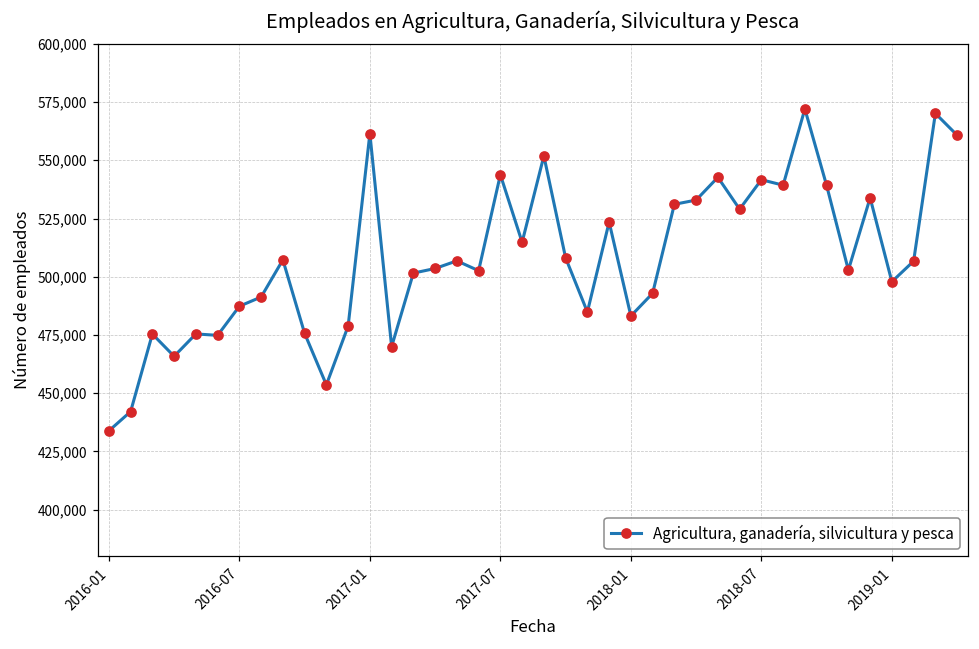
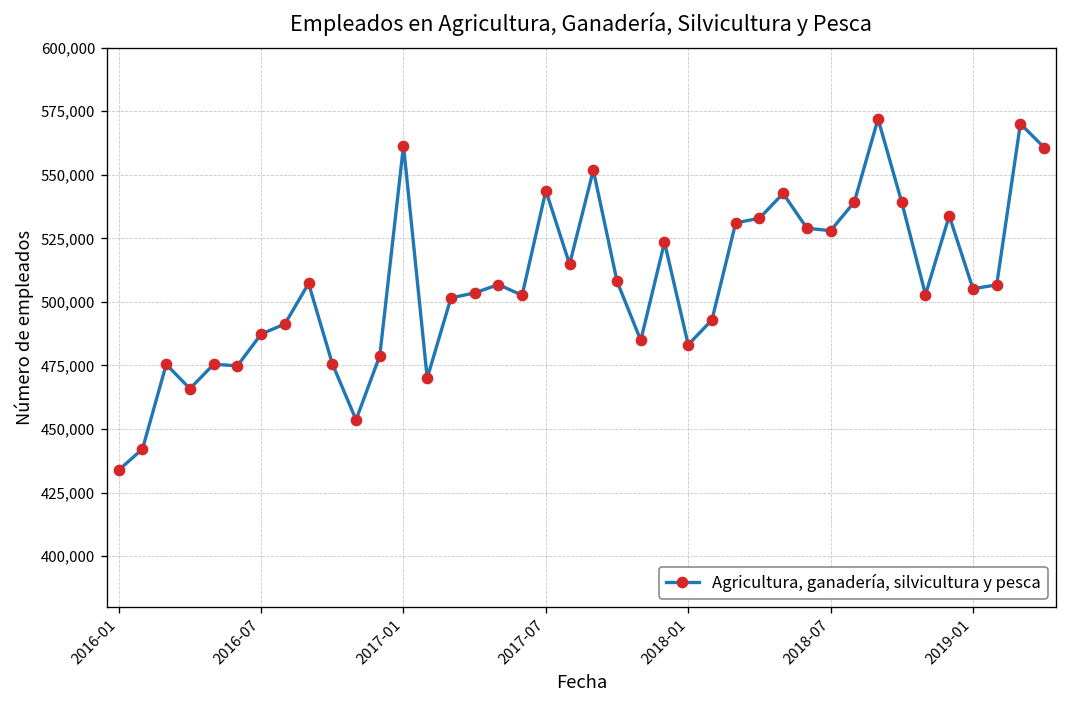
2018-07: 542,000 -> 528,000
2019-01: 498,000 -> 505,000
